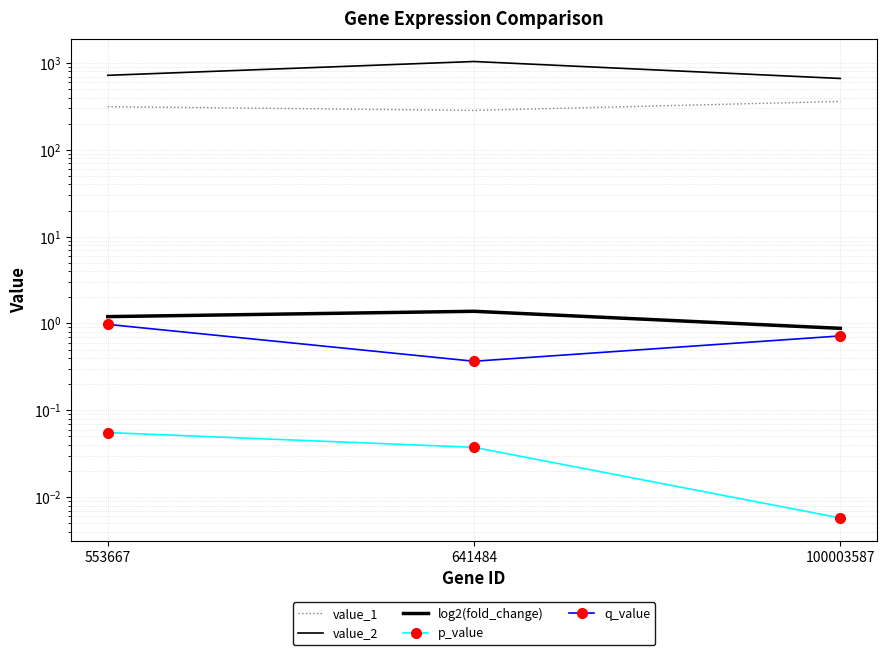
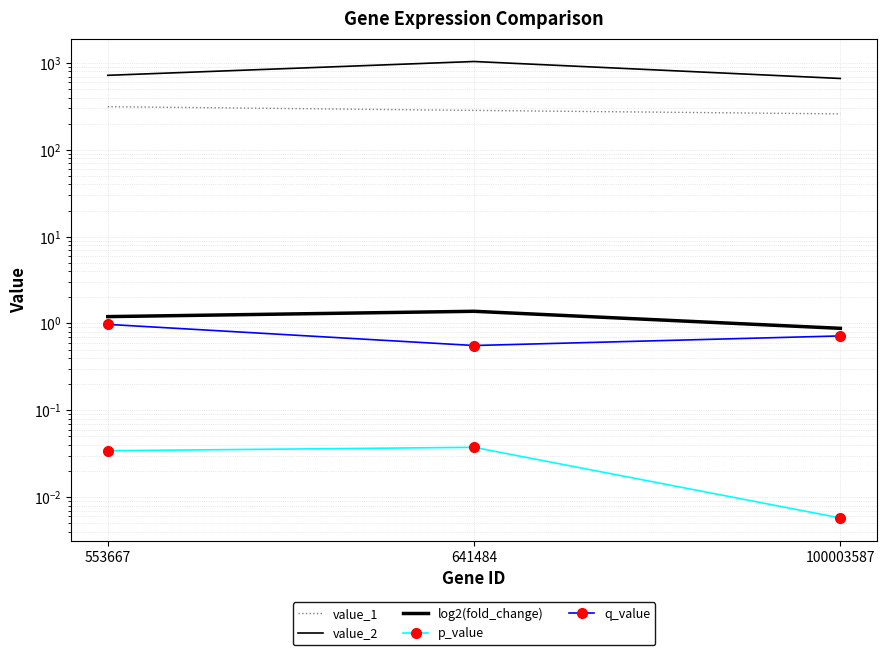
p_value, 553667: 0.06 -> 0.034
q_value, 641484: 0.37 -> 0.6
value_1, 100003587: 360 -> 260
